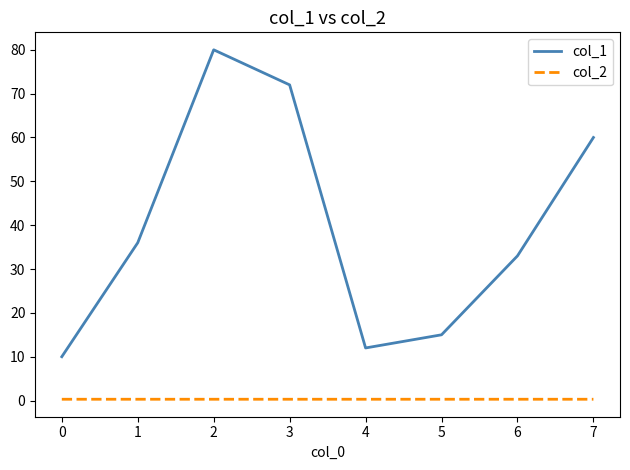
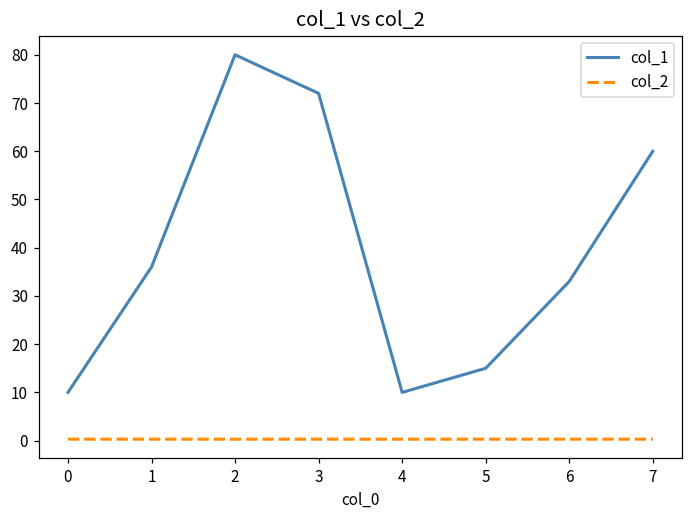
col_1, 4: 12 -> 10
